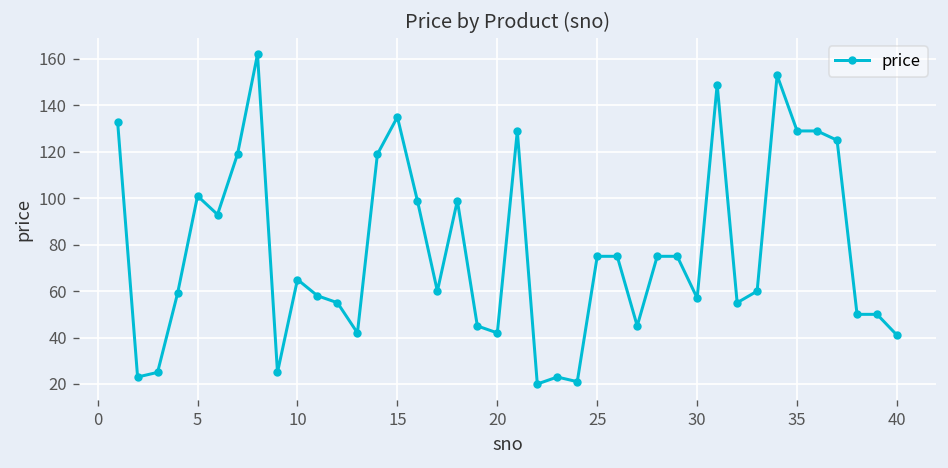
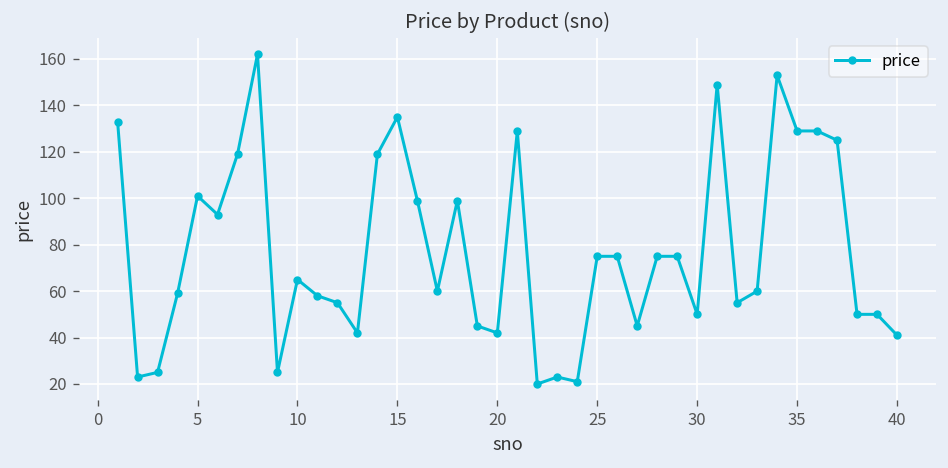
30: 57 -> 50
